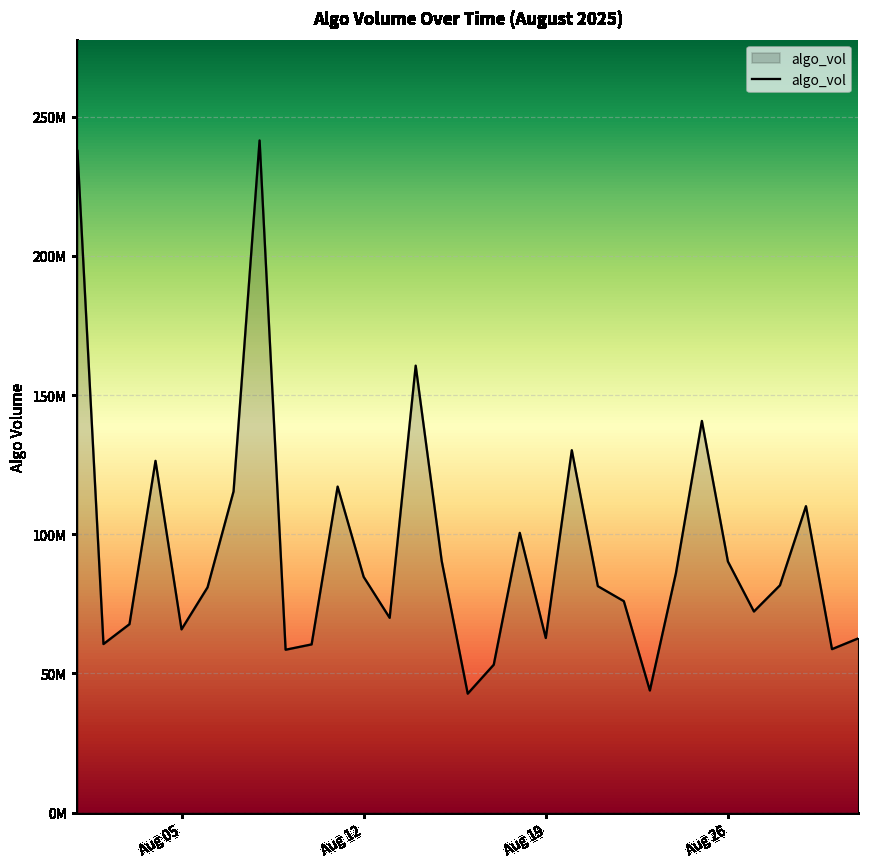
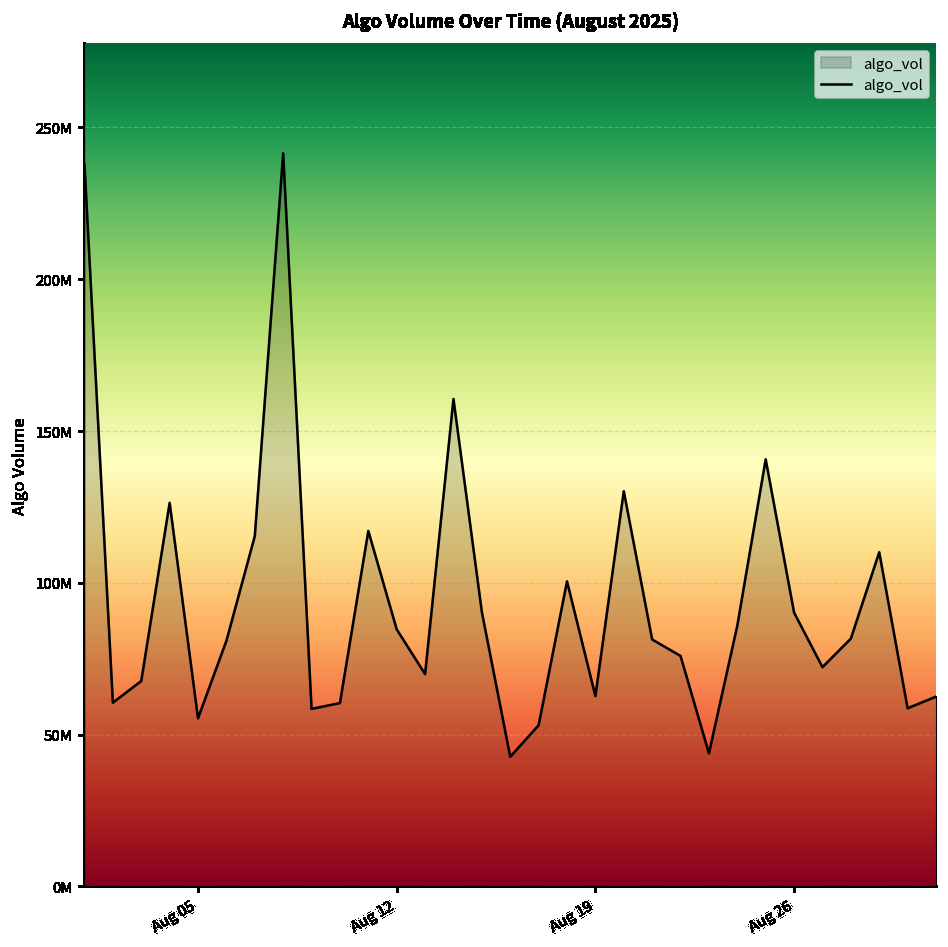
Aug 05: 66000000 -> 55000000
